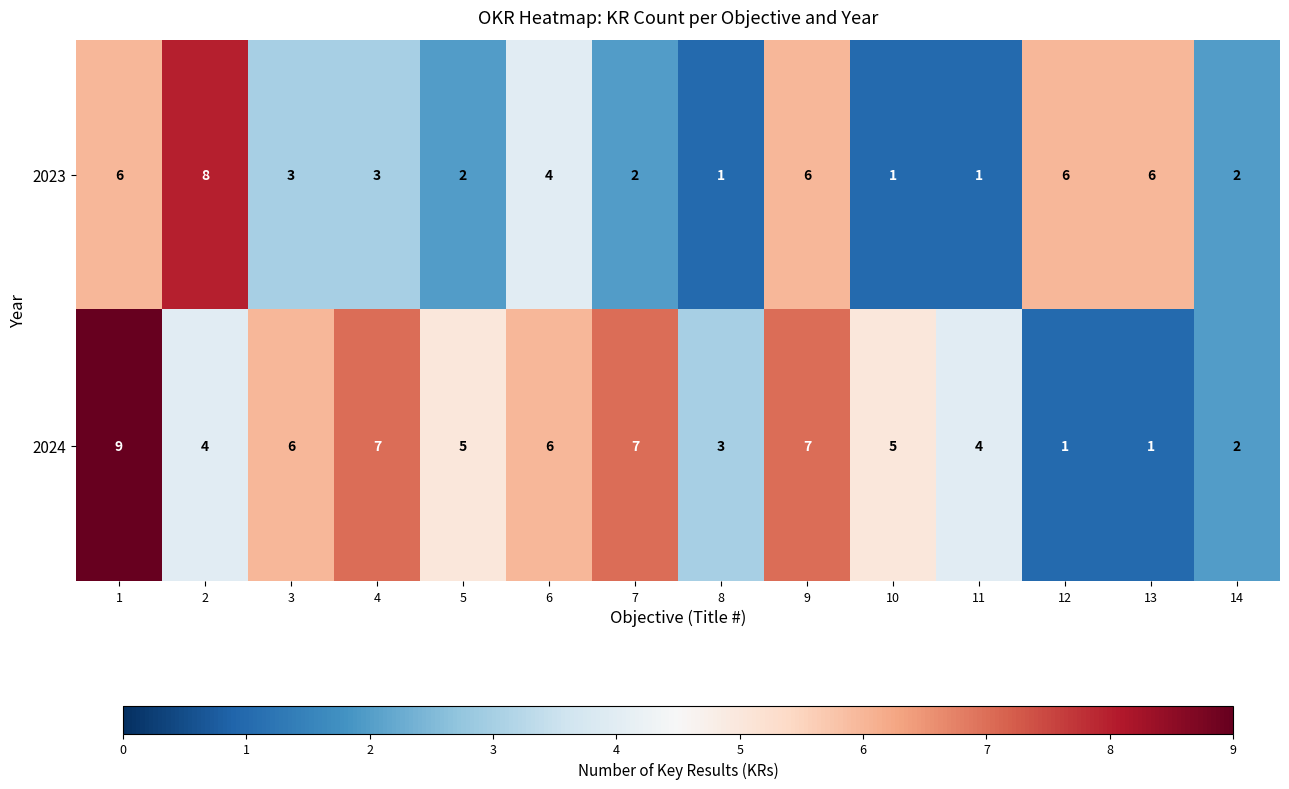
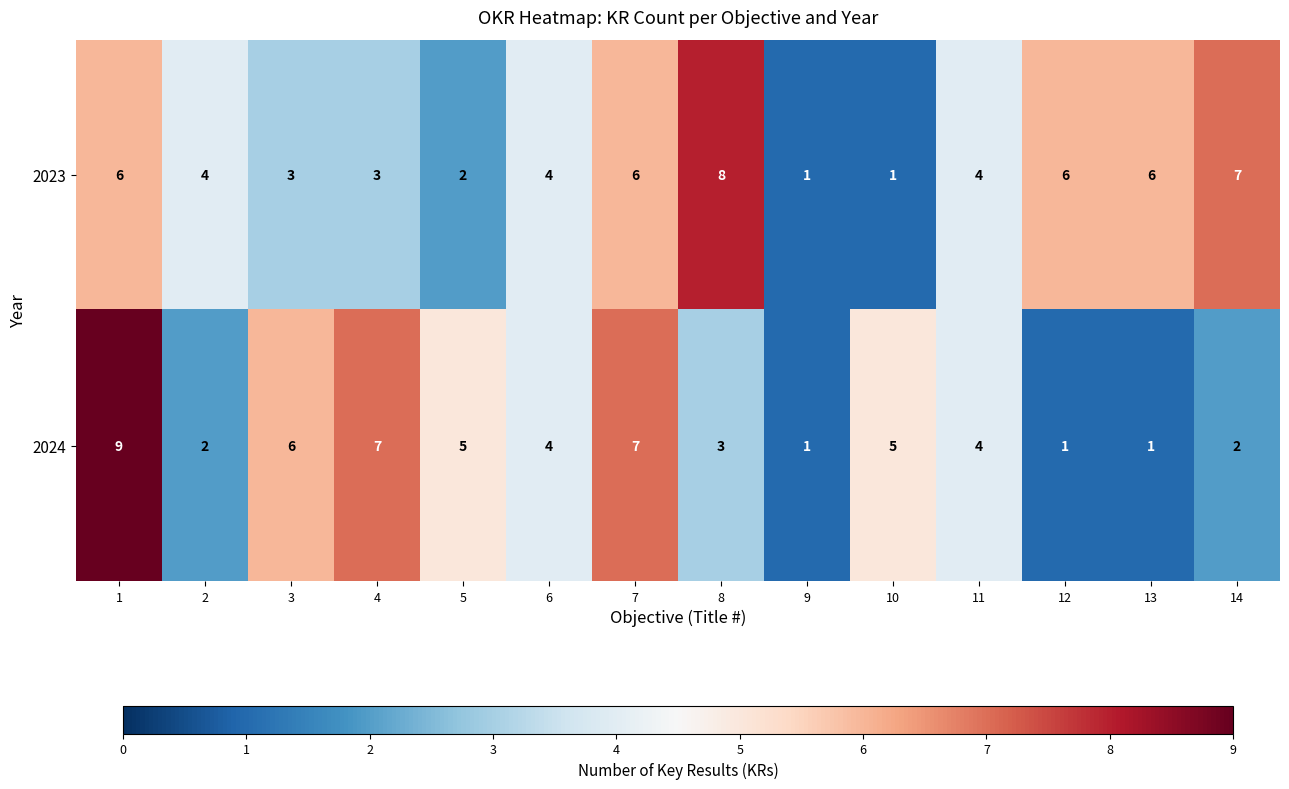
2023, 2: 8 -> 4
2023, 7: 2 -> 6
2023, 8: 1 -> 8
2023, 9: 6 -> 1
2023, 11: 1 -> 4
2023, 14: 2 -> 7
2024, 2: 4 -> 2
2024, 6: 6 -> 4
2024, 9: 7 -> 1
